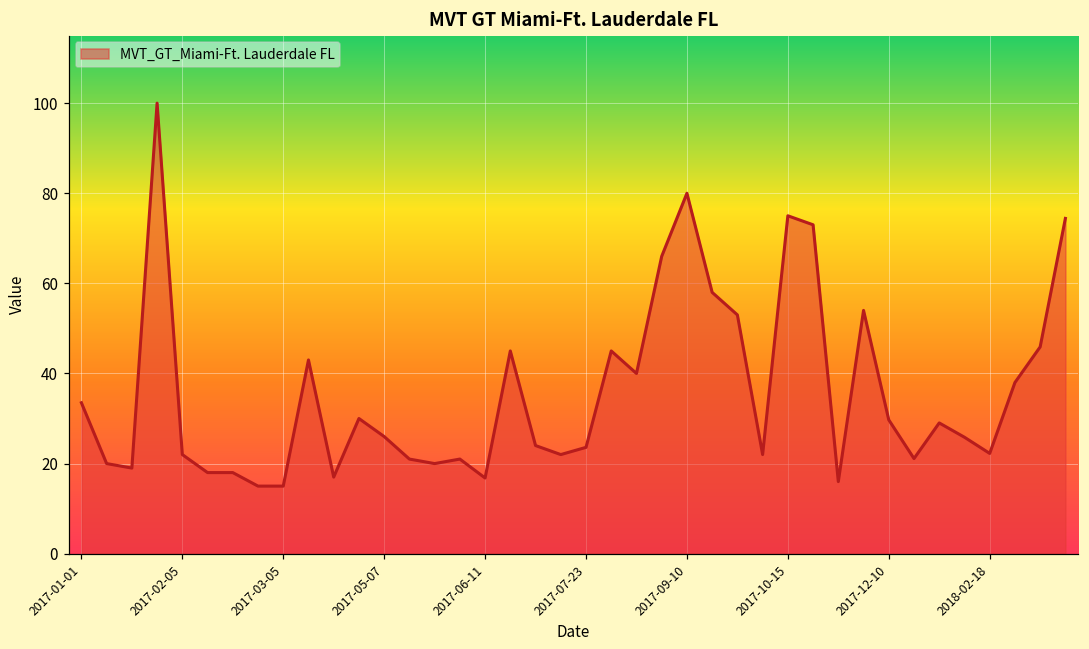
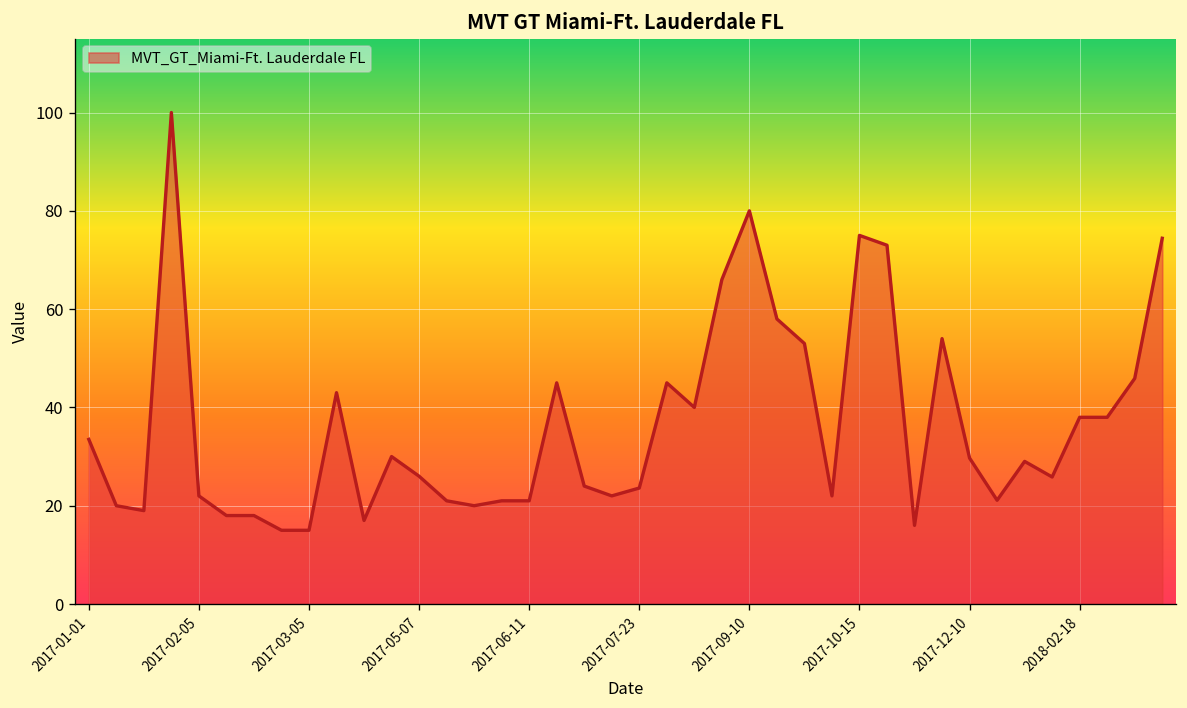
2017-06-11: 17 -> 21
2018-02-18: 22 -> 38
